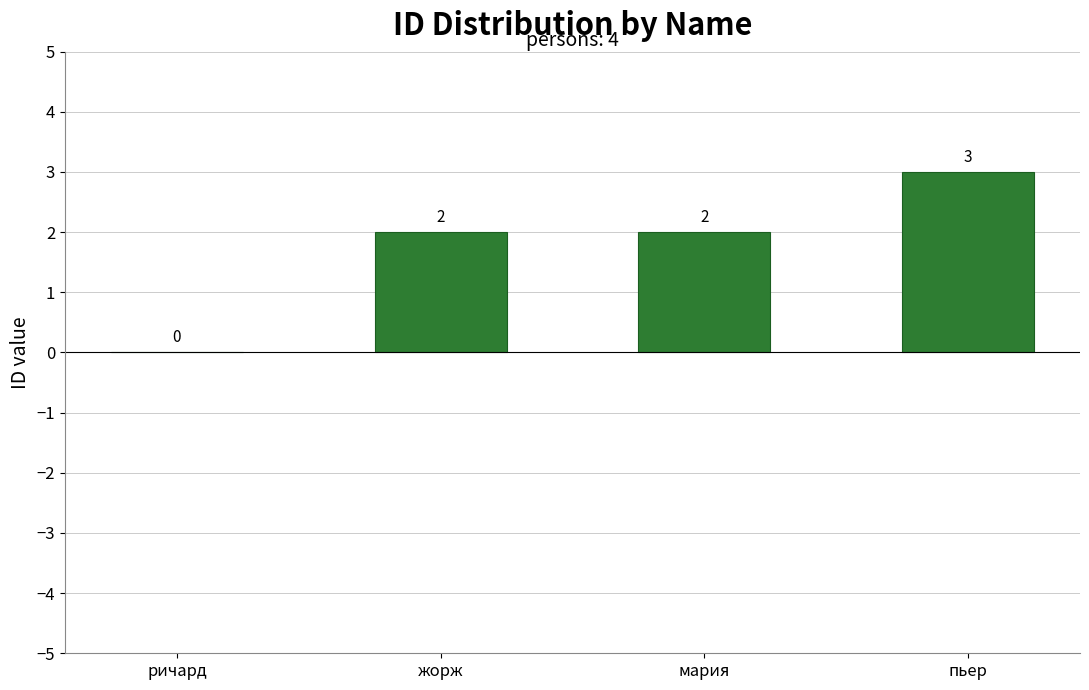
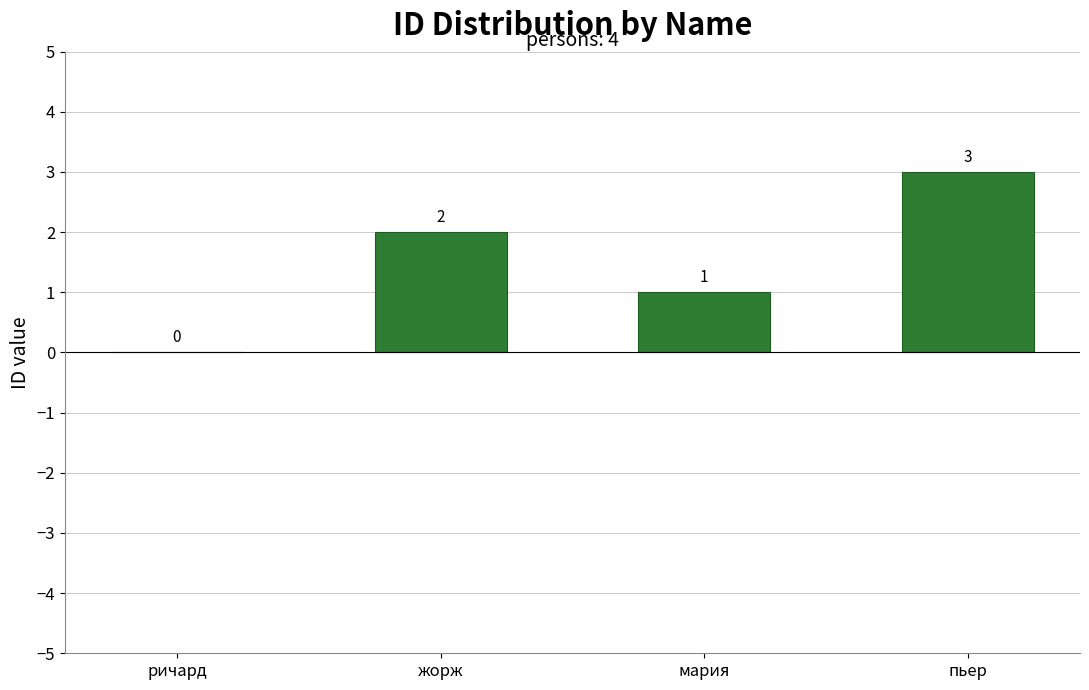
мария: 2 -> 1
